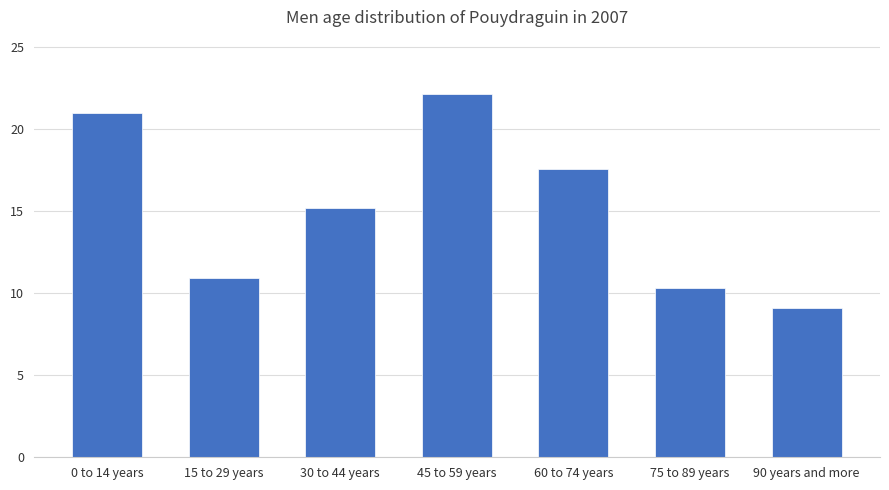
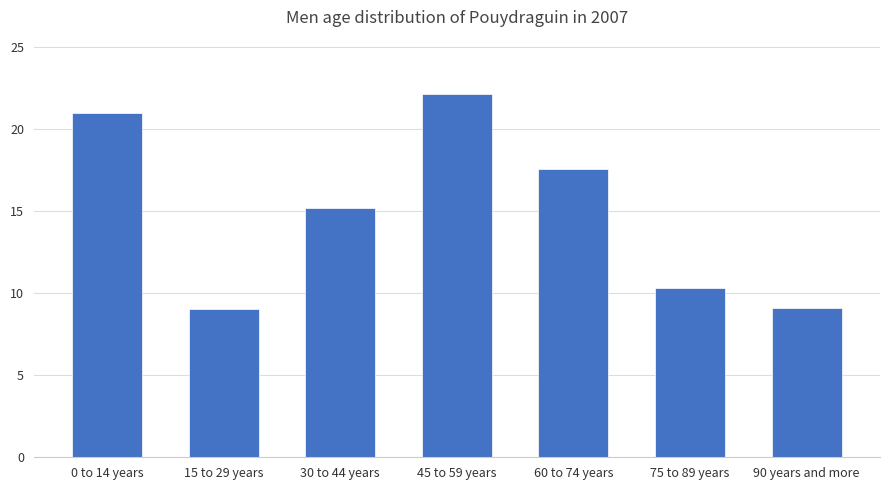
15 to 29 years: 10.9 -> 9.0
